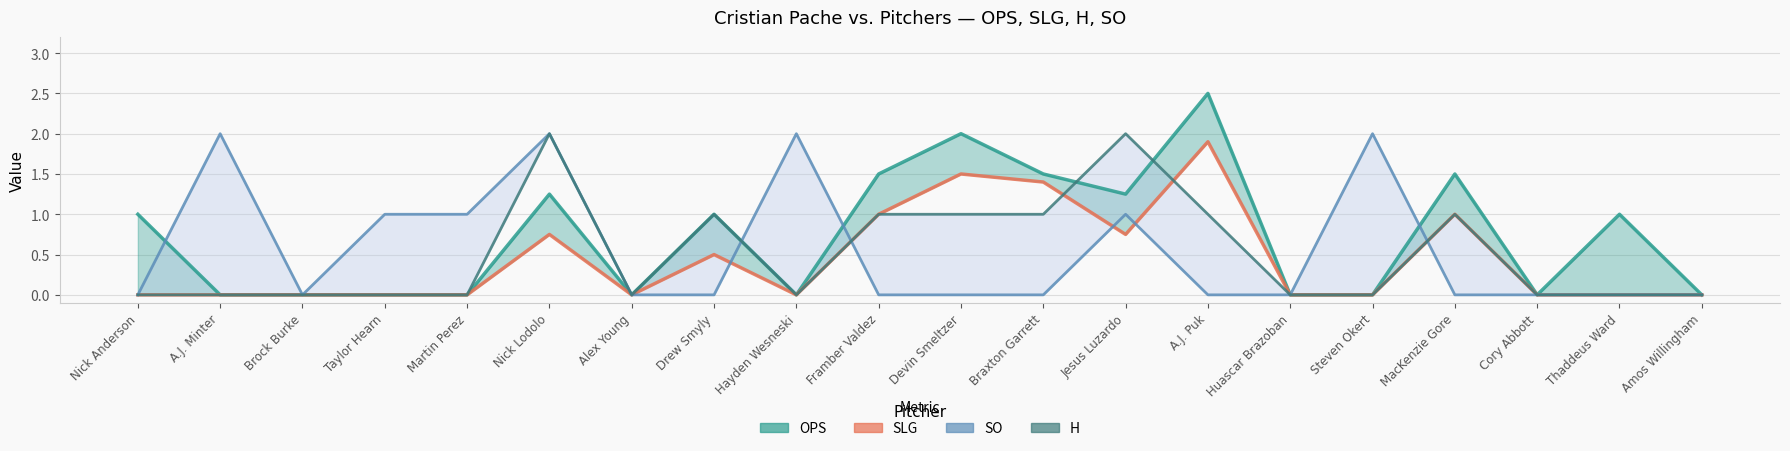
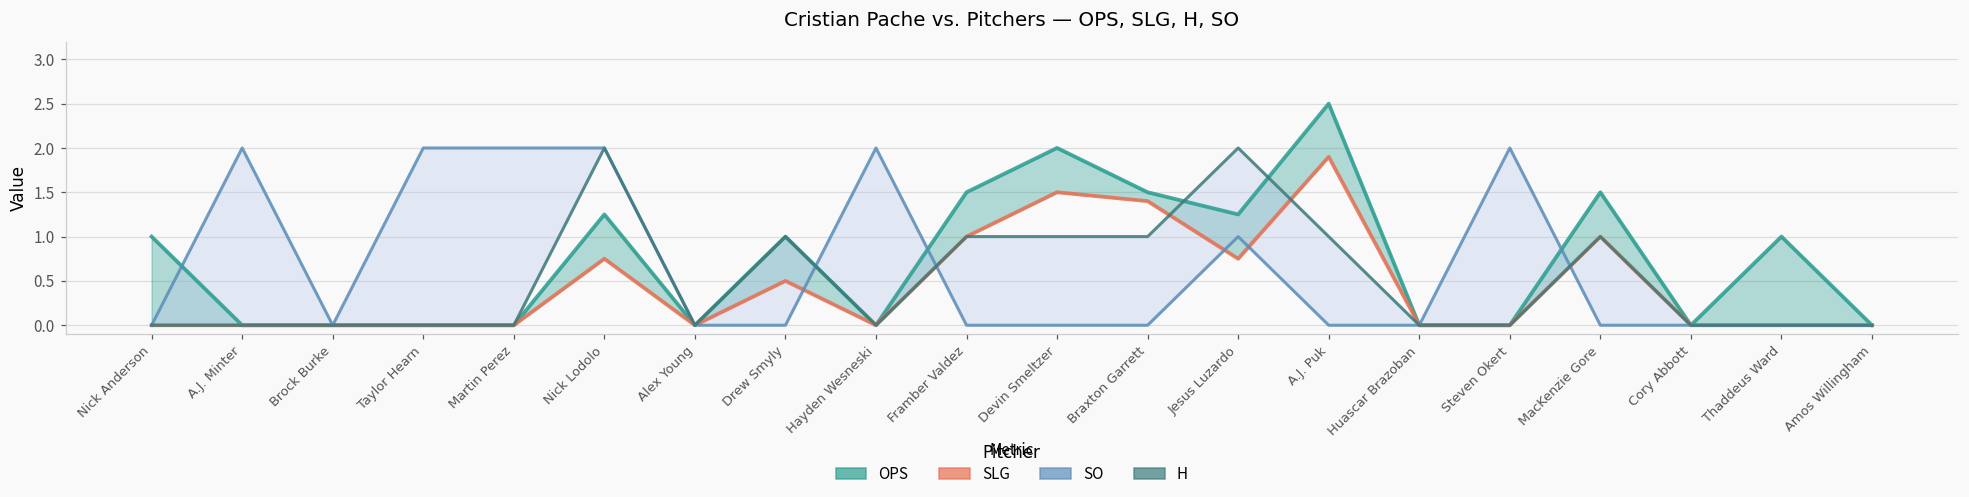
SO, Taylor Hearn: 1 -> 2
SO, Martin Perez: 1 -> 2
